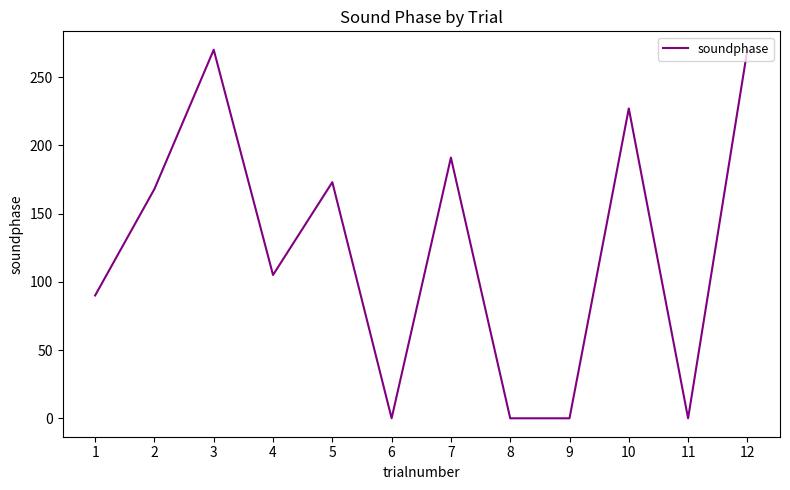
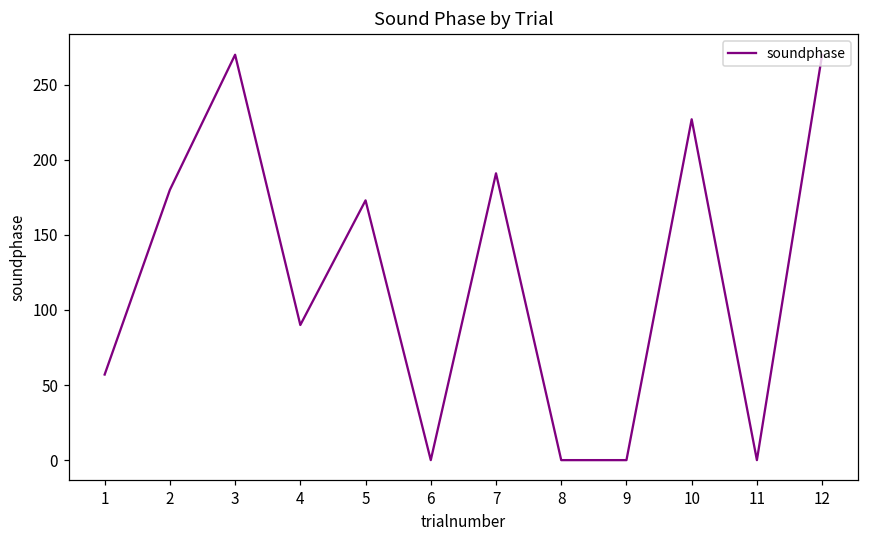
1: 90 -> 57
2: 168 -> 180
4: 105 -> 90
